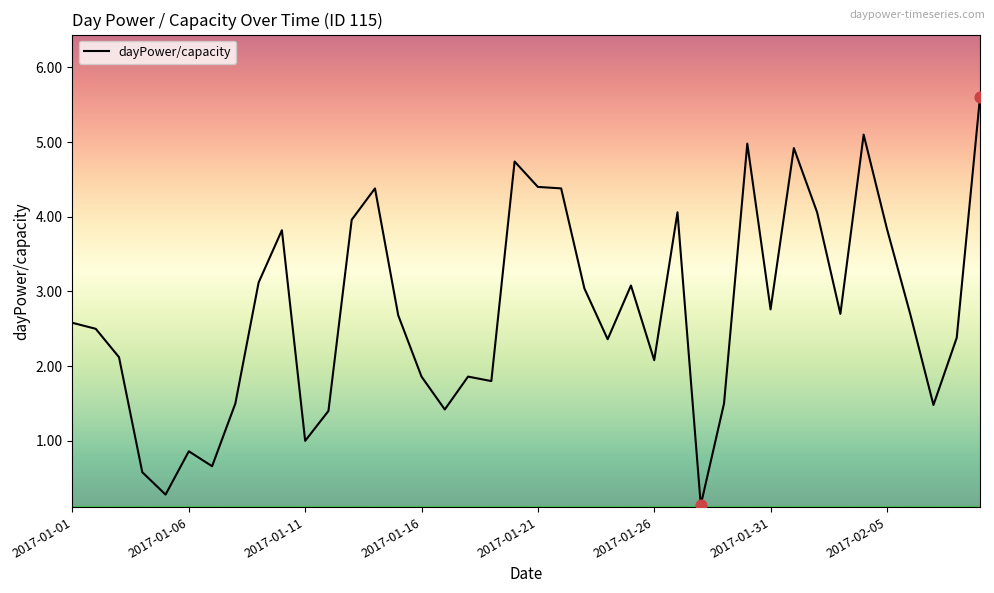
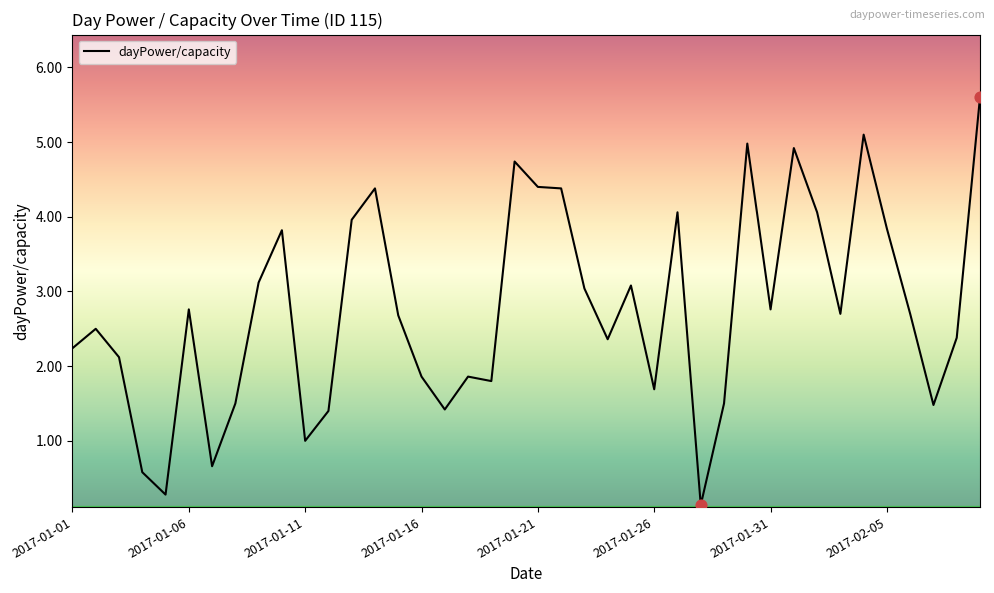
dayPower/capacity, 2017-01-01: 2.6 -> 2.2
dayPower/capacity, 2017-01-06: 0.9 -> 2.8
dayPower/capacity, 2017-01-26: 2.1 -> 1.7
